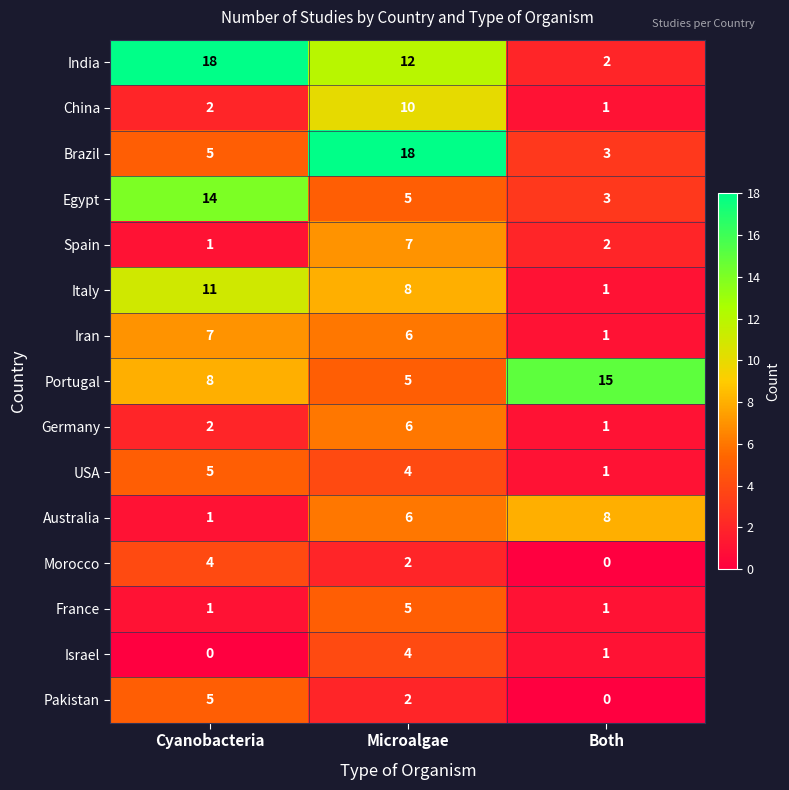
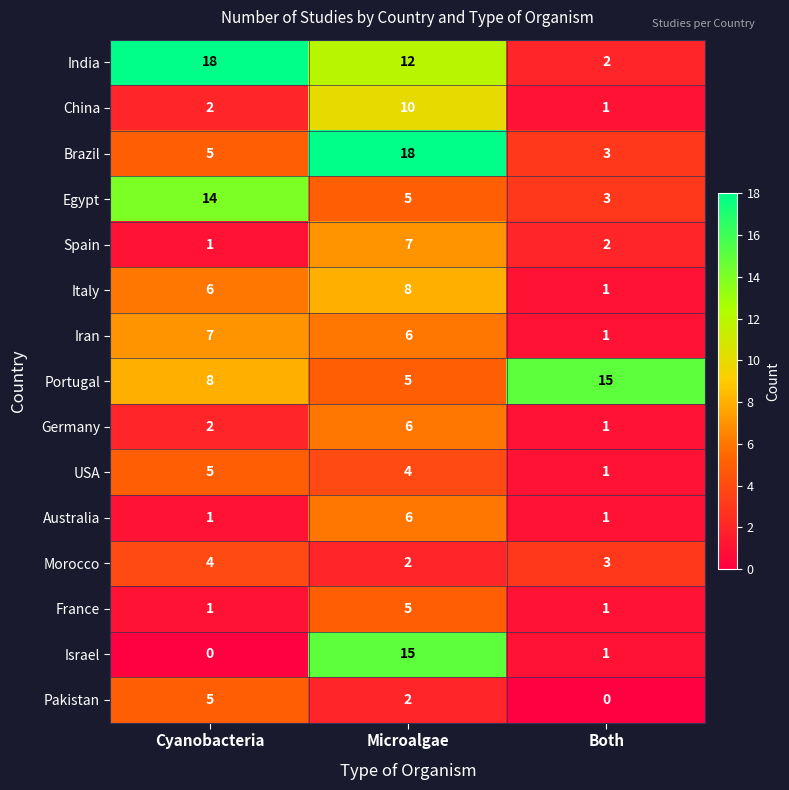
Italy, Cyanobacteria: 11 -> 6
Australia, Both: 8 -> 1
Morocco, Both: 0 -> 3
Israel, Microalgae: 4 -> 15
